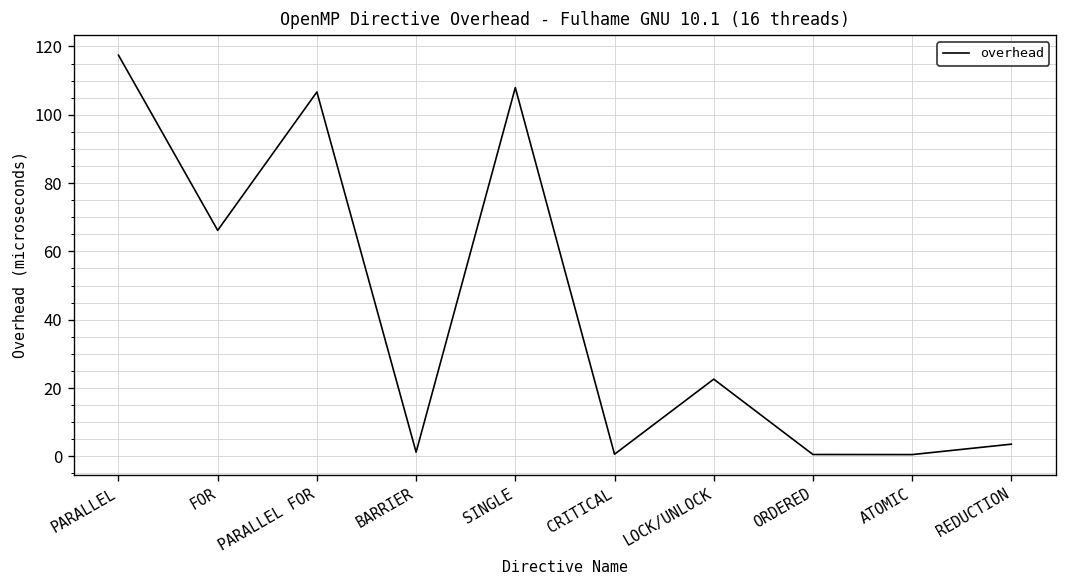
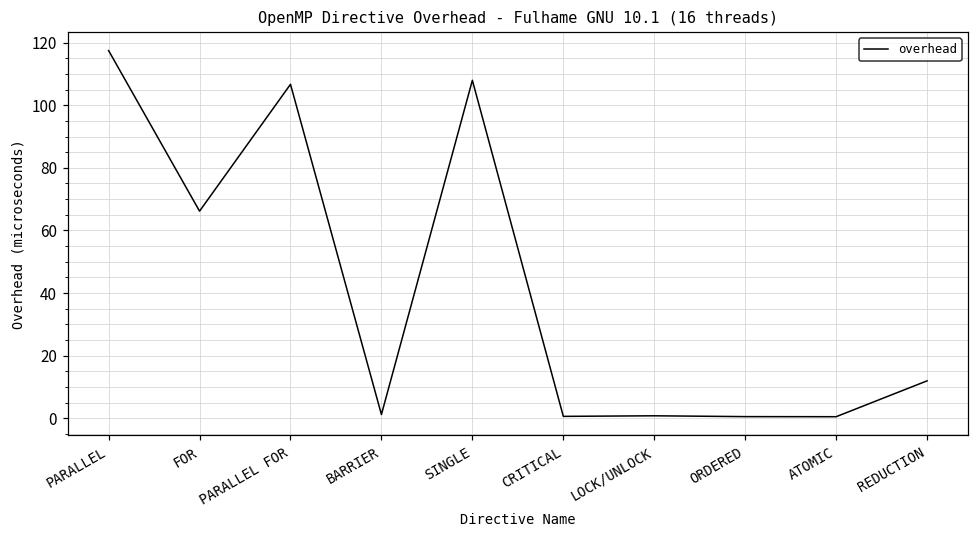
LOCK/UNLOCK: 23 -> 1
REDUCTION: 4 -> 12
